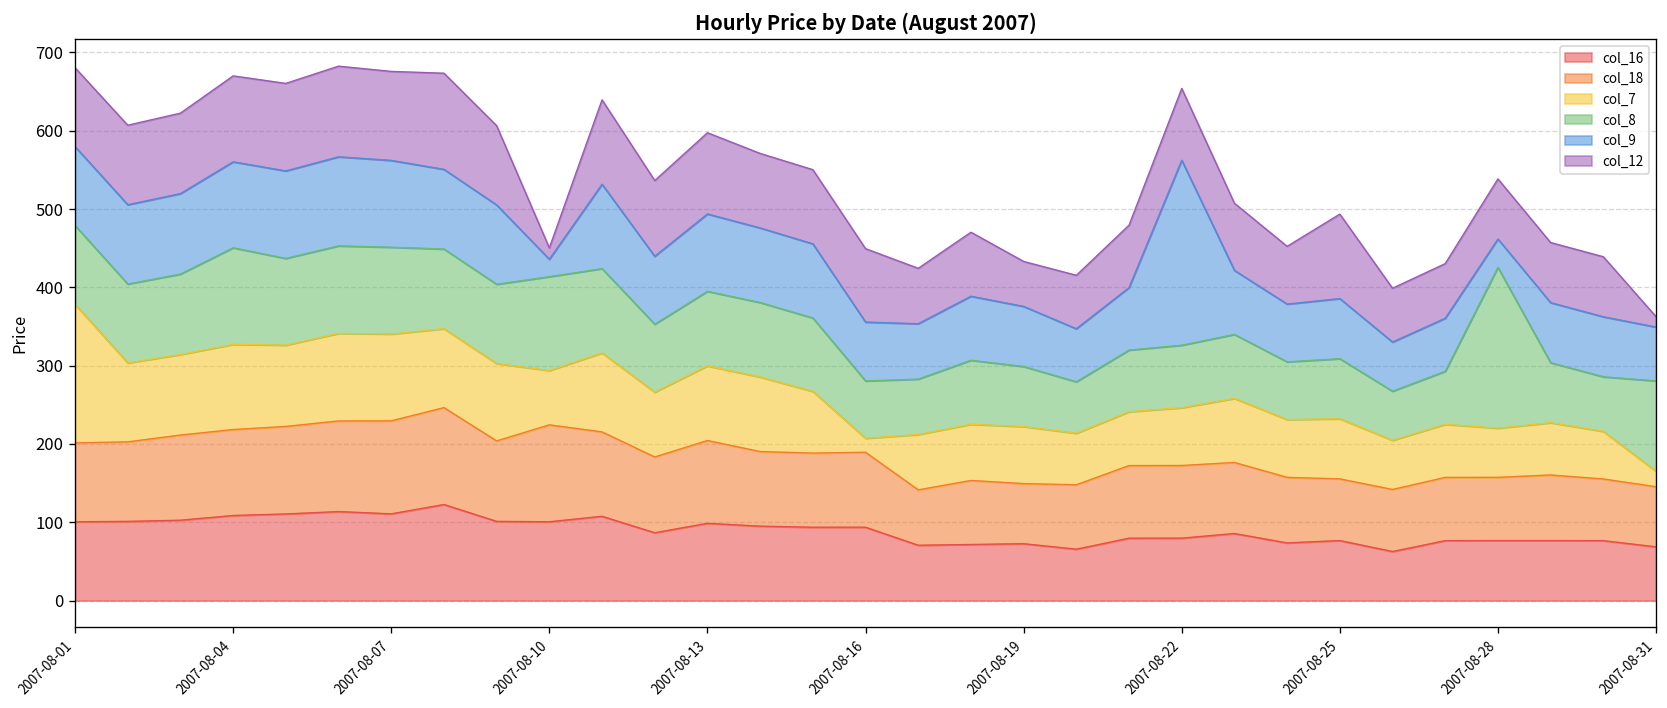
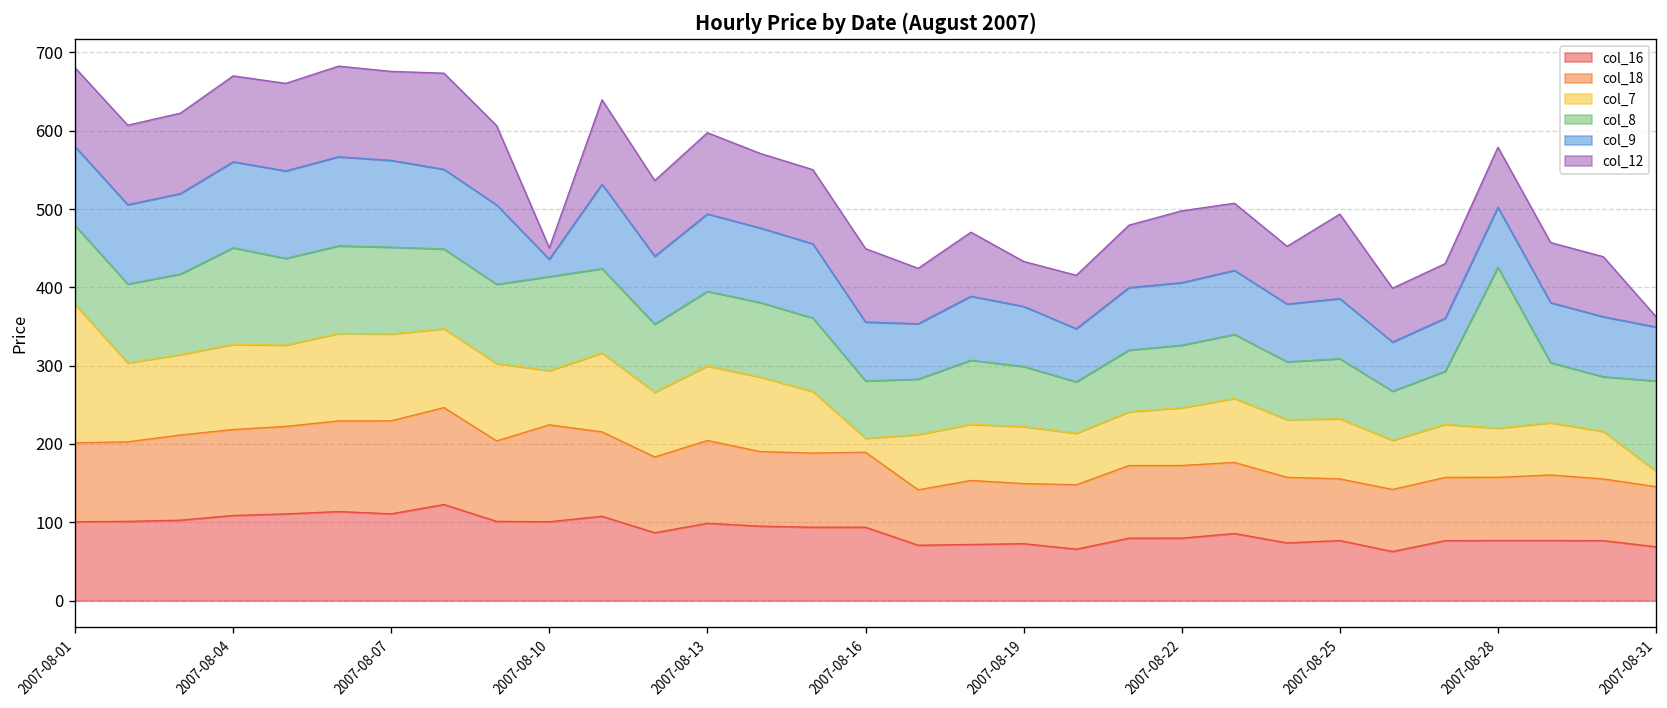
col_9, 2007-08-22: 240 -> 80
col_9, 2007-08-28: 40 -> 80
